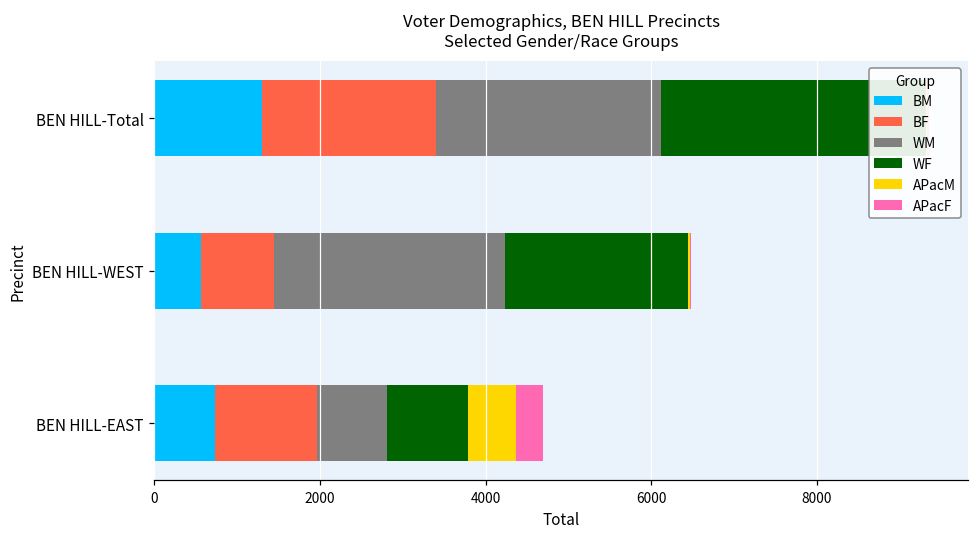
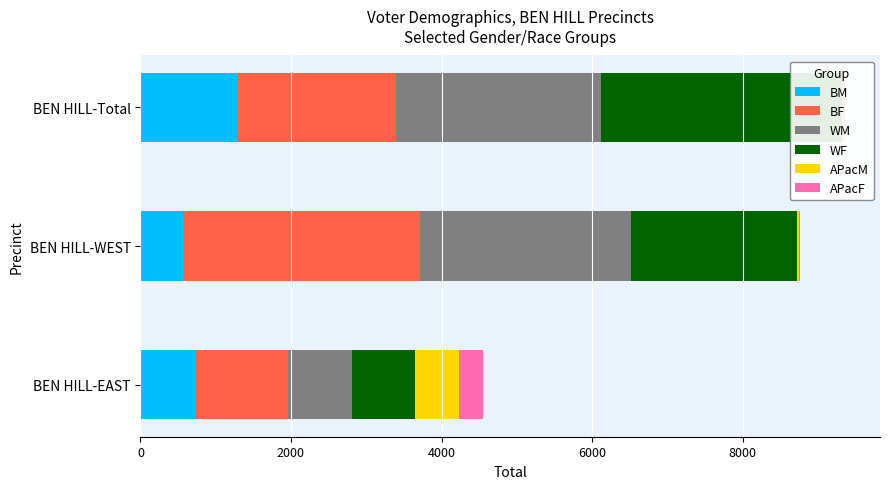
BF, BEN HILL-WEST: 900 -> 3200
WF, BEN HILL-EAST: 1000 -> 800
